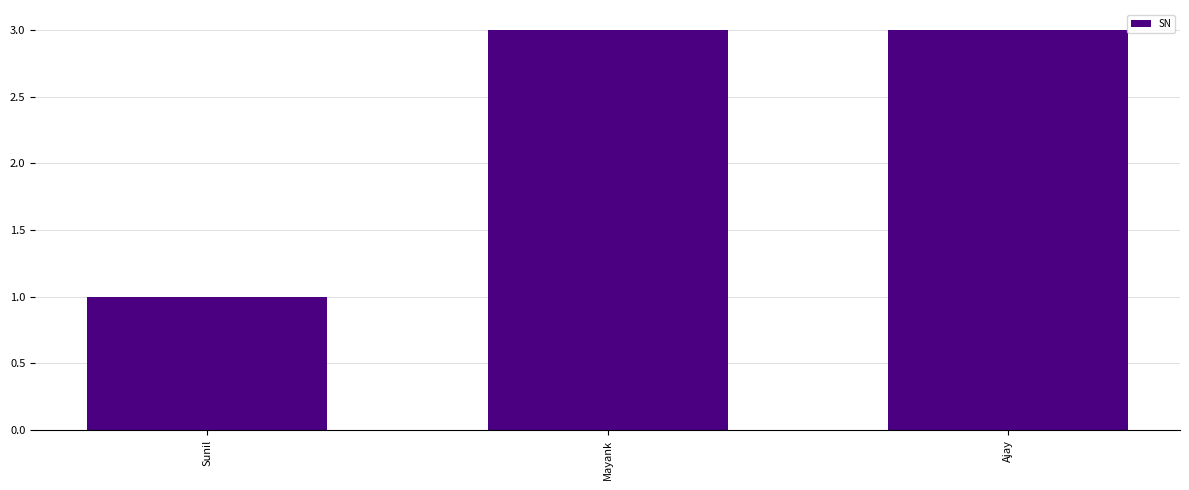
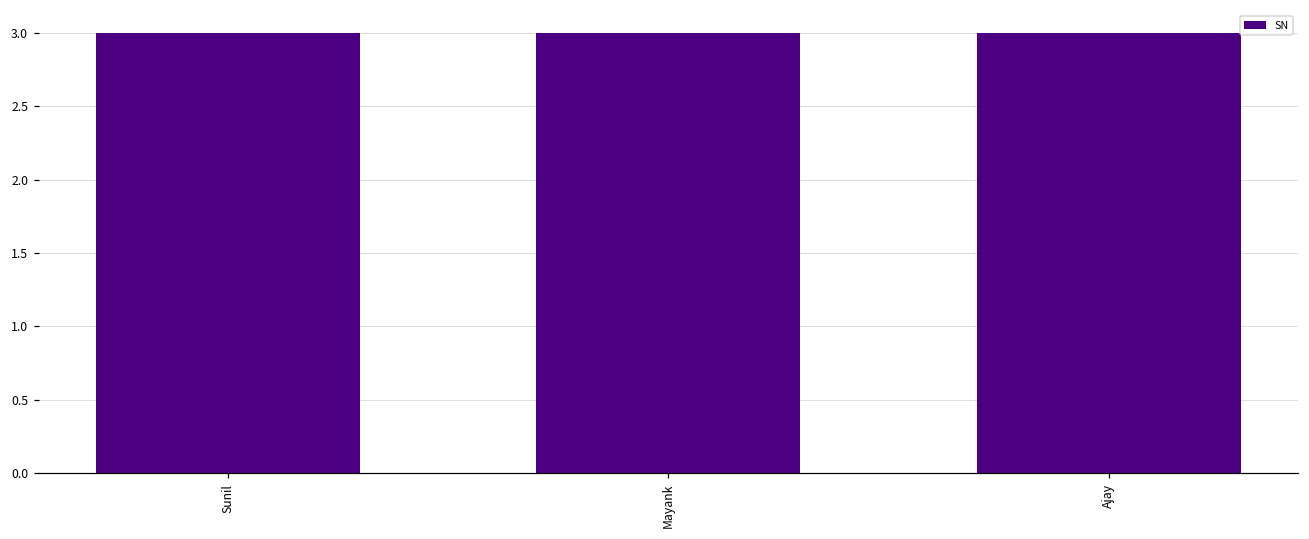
Sunil: 1 -> 3
